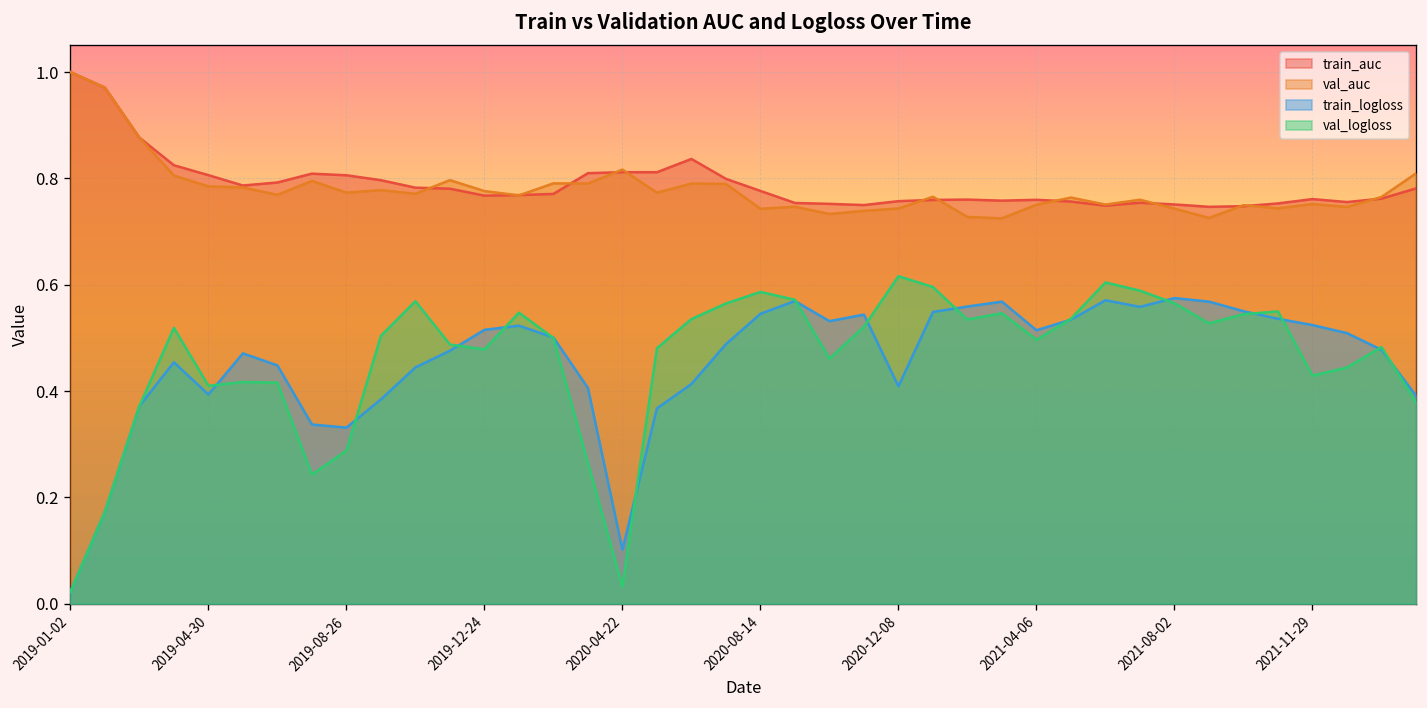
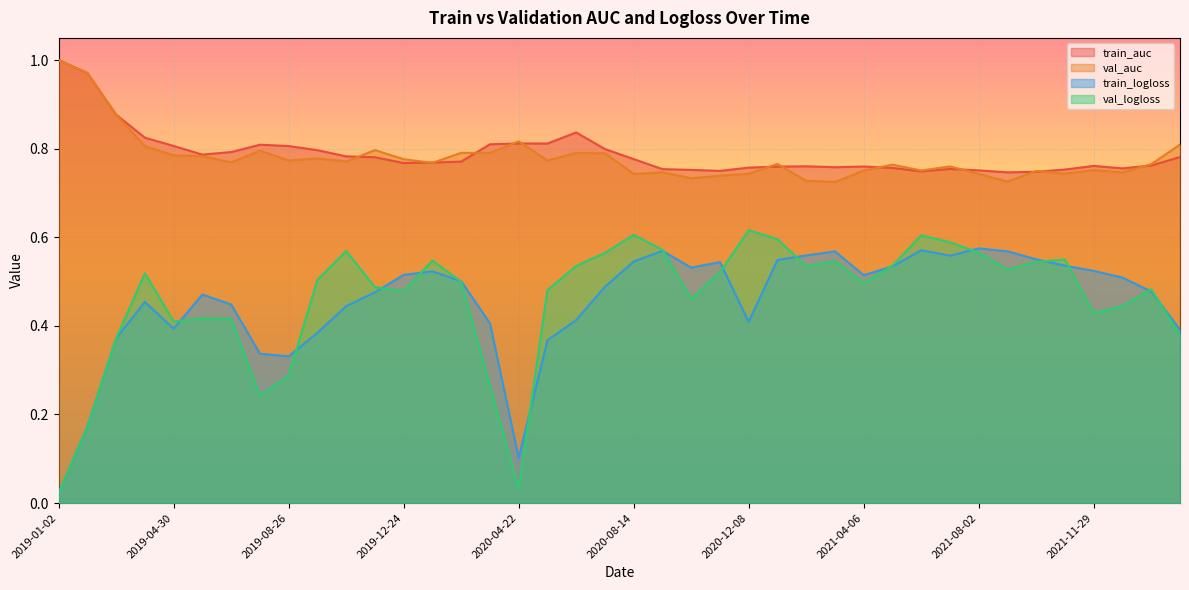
val_logloss, 2020-08-14: 0.59 -> 0.61
